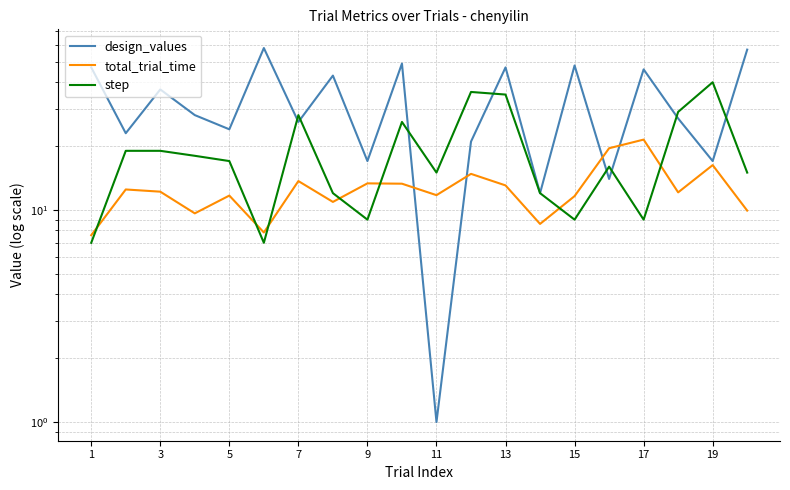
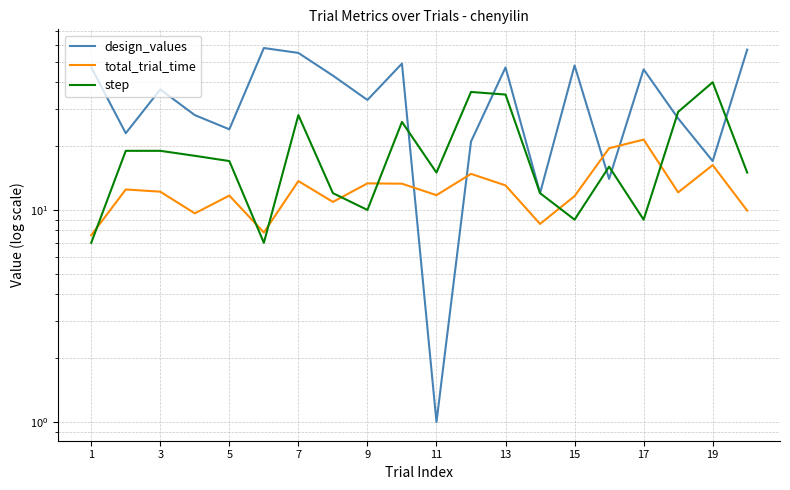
design_values, 7: 26 -> 55
design_values, 9: 17 -> 33
step, 9: 9 -> 10
